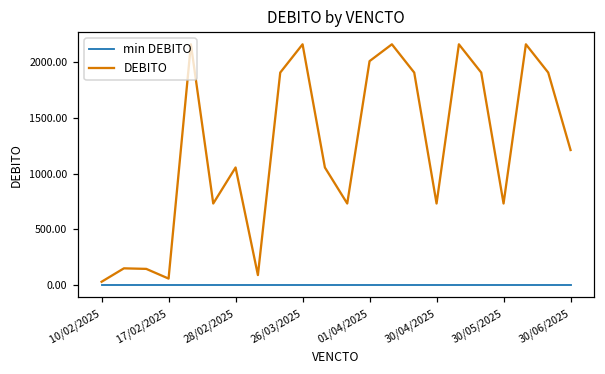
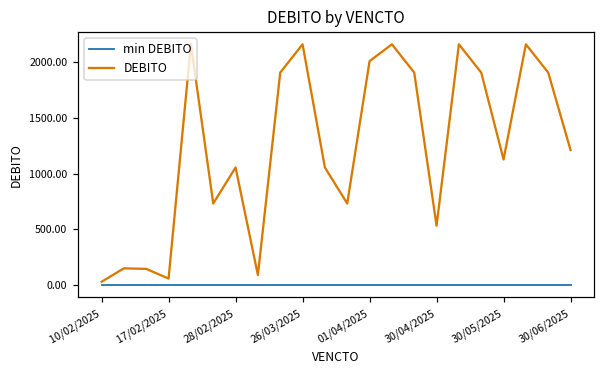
DEBITO, 30/04/2025: 730 -> 530
DEBITO, 30/05/2025: 730 -> 1130
